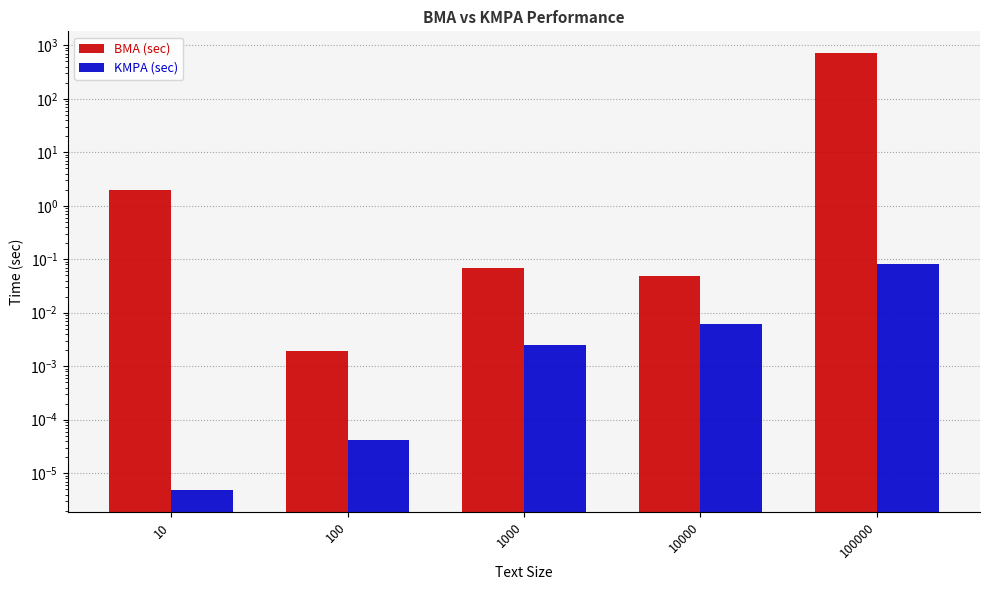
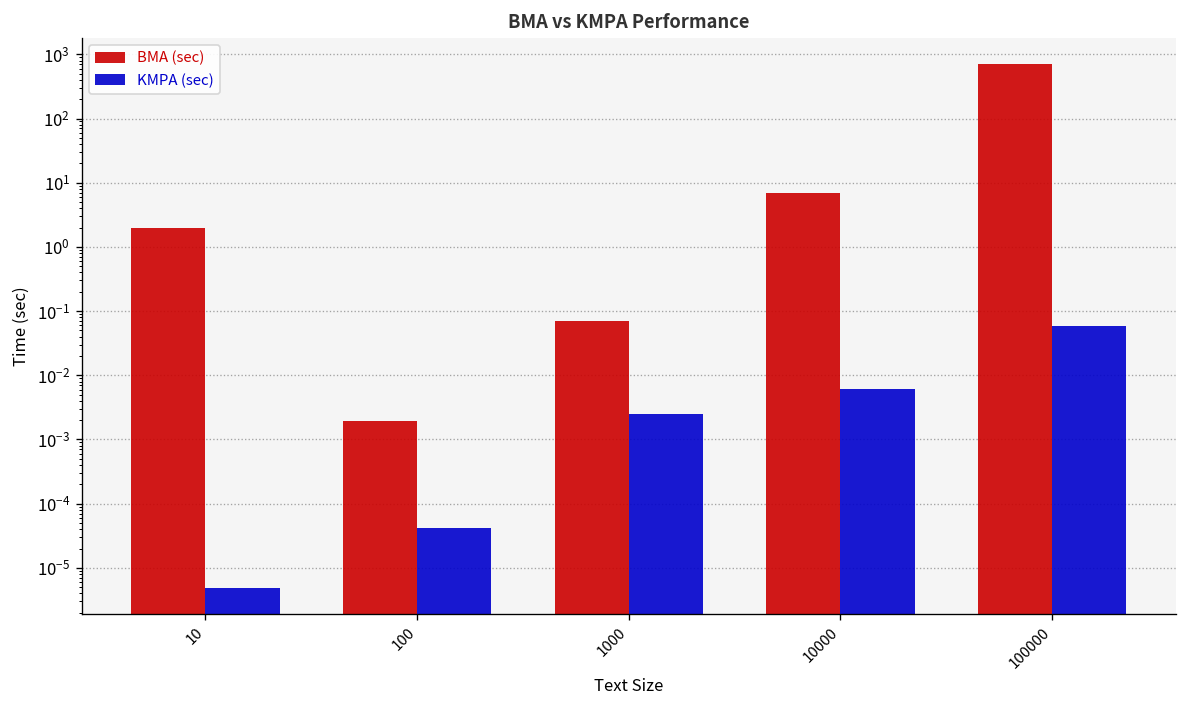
BMA (sec), 10000: 0.05 -> 7
KMPA (sec), 100000: 0.08 -> 0.06
